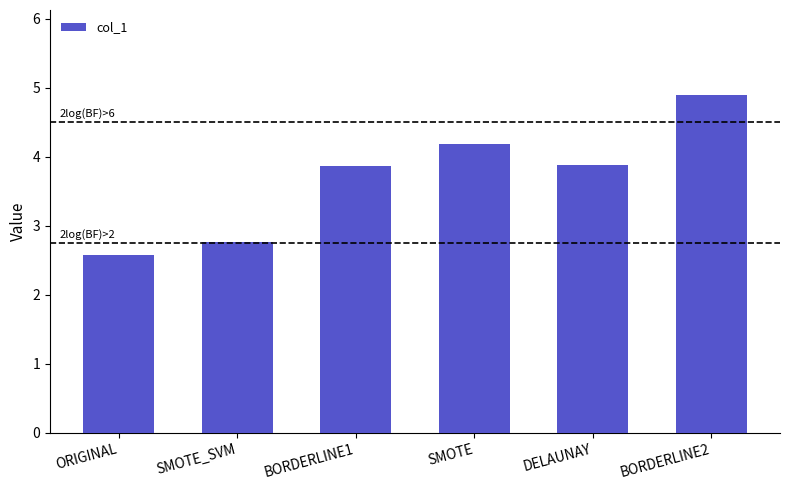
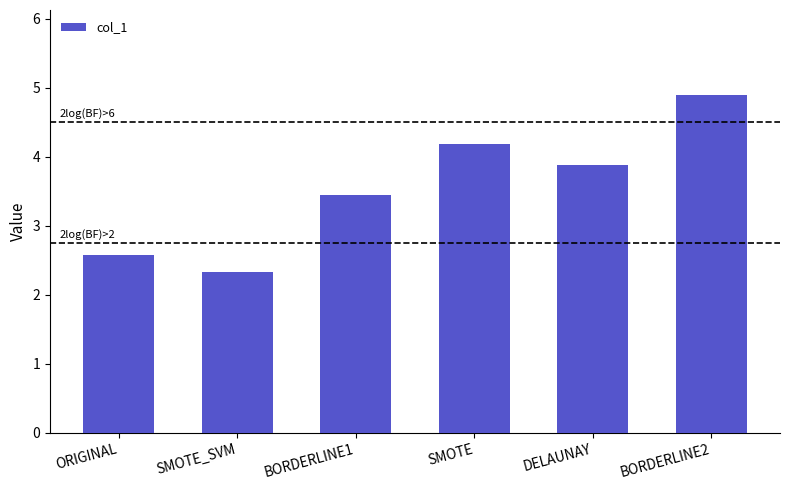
SMOTE_SVM: 2.8 -> 2.3
BORDERLINE1: 3.9 -> 3.4
